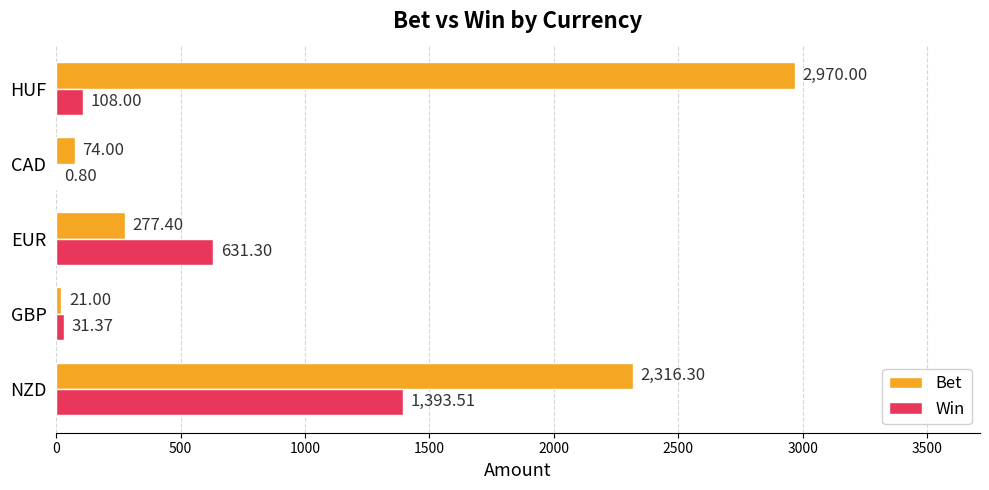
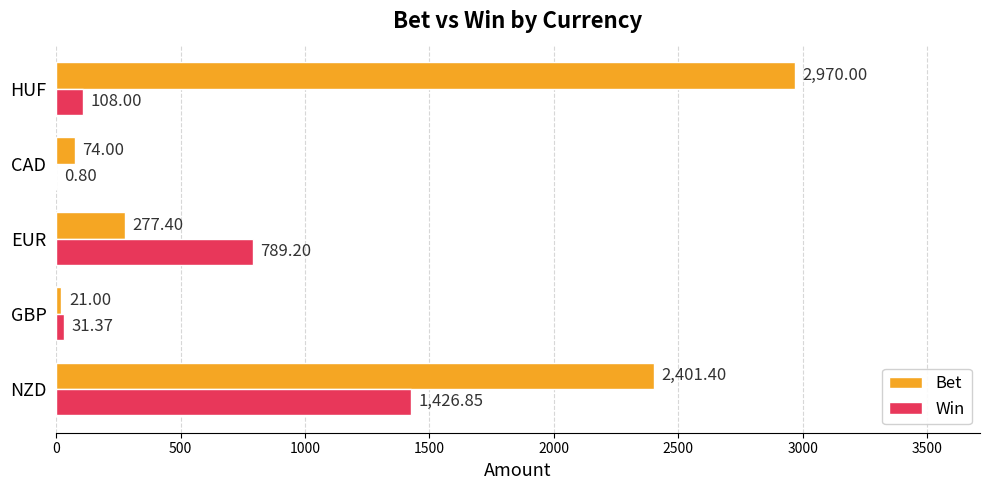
Win, EUR: 631.30 -> 789.20
Bet, NZD: 2,316.30 -> 2,401.40
Win, NZD: 1,393.51 -> 1,426.85
